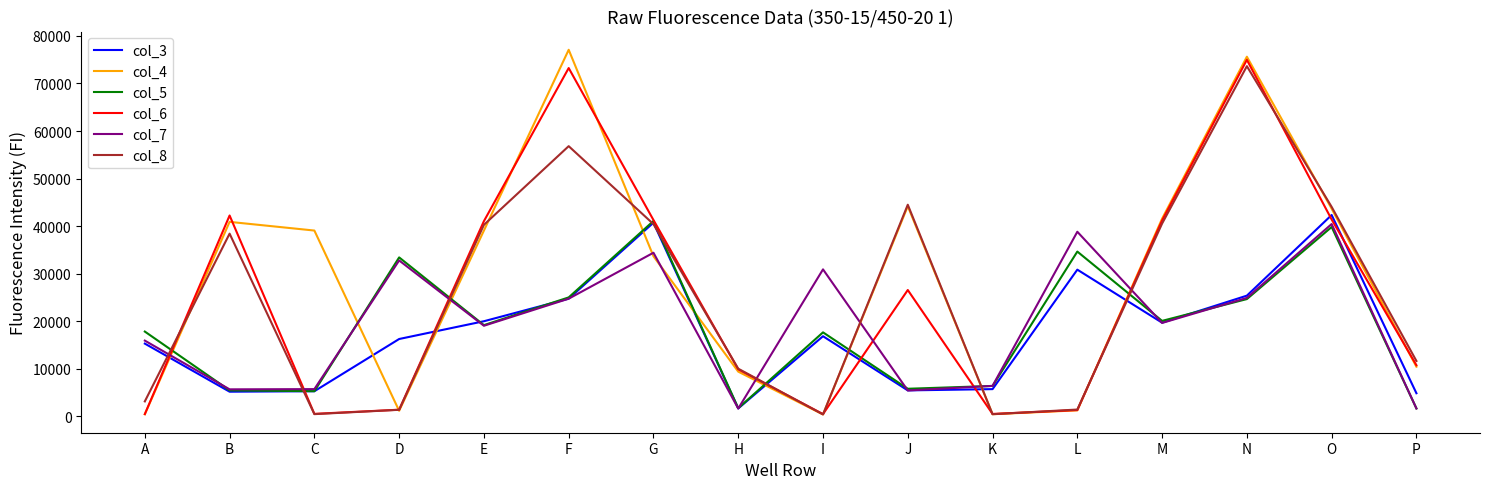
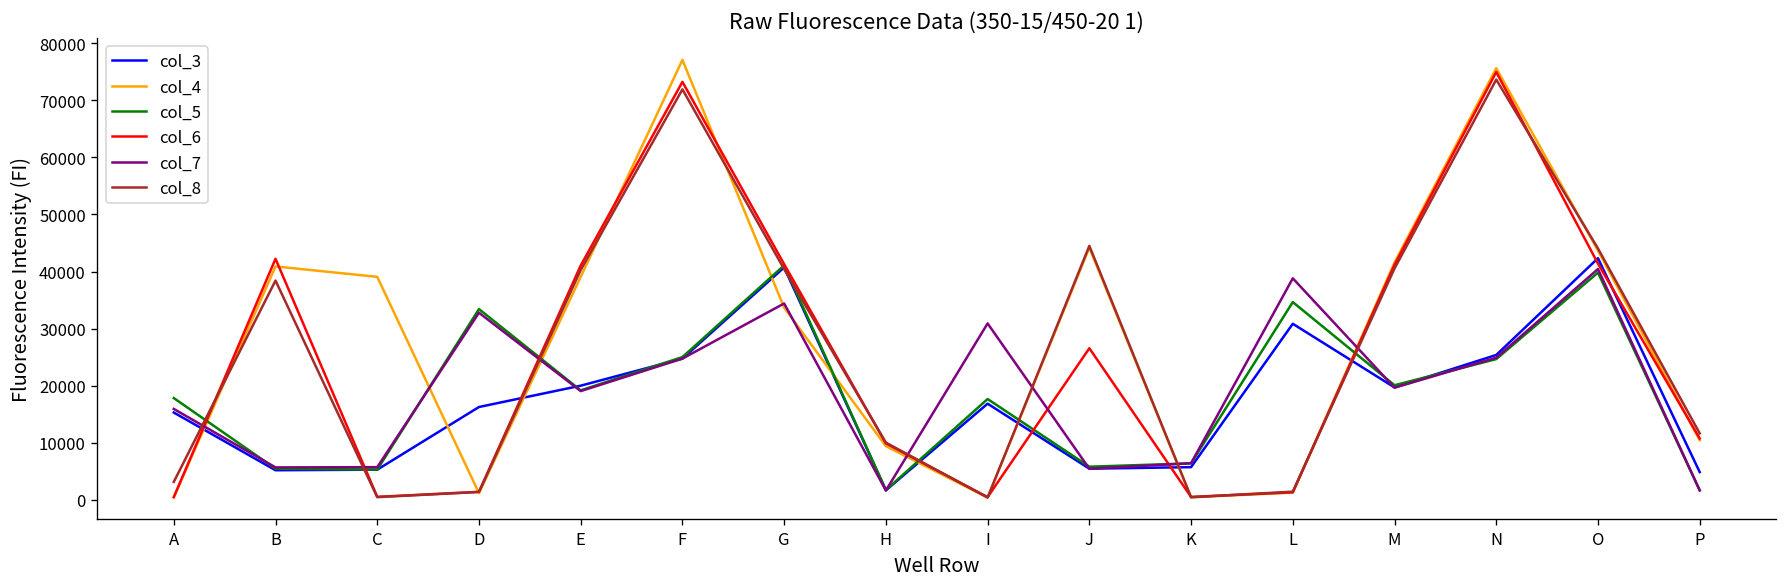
col_8, F: 57000 -> 72000
